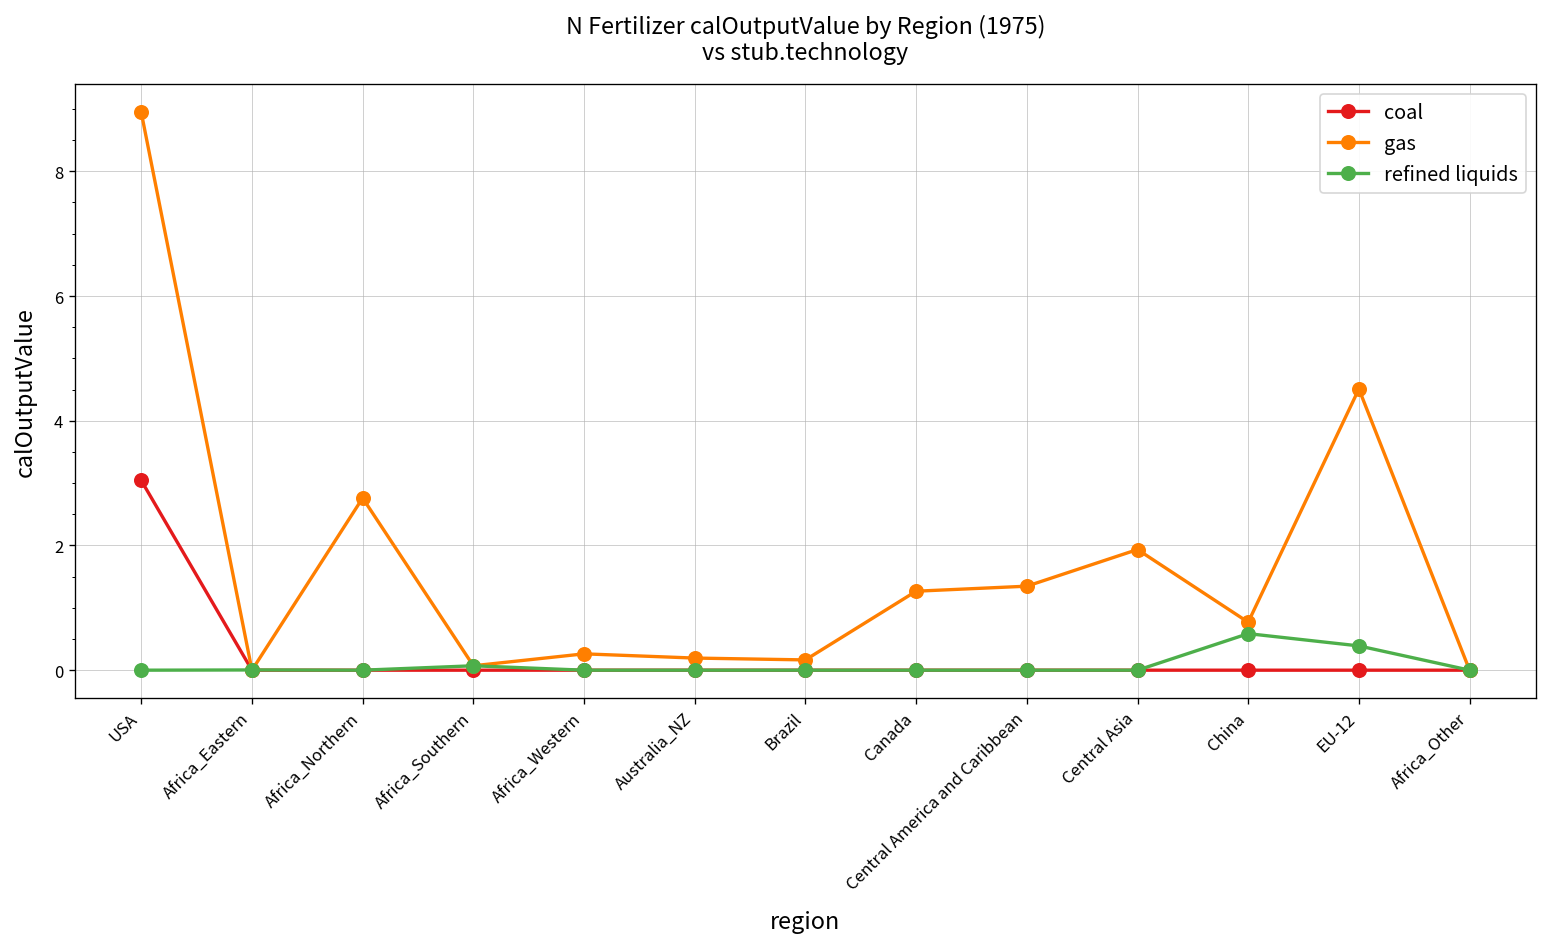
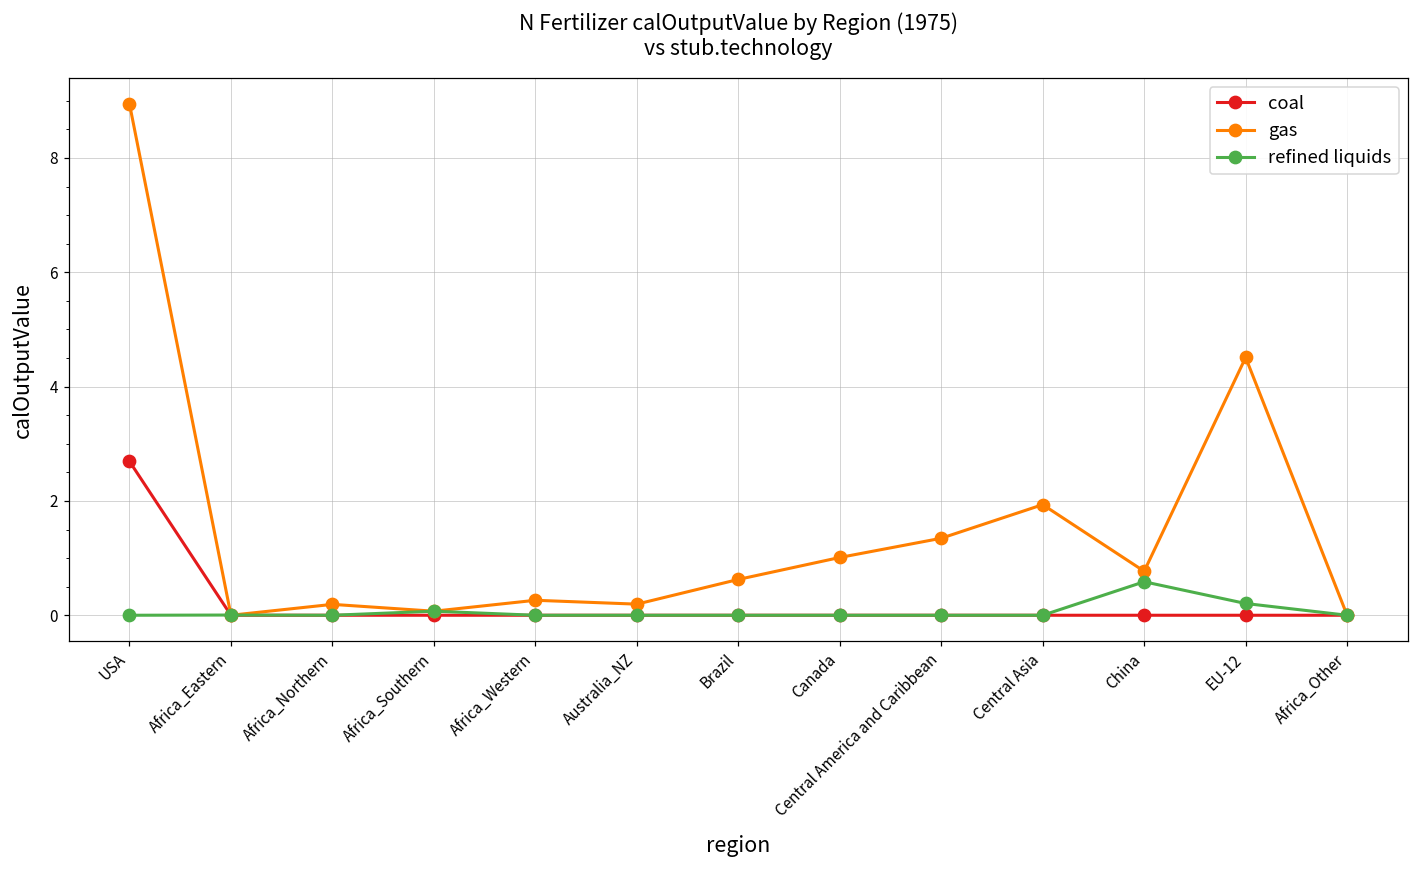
coal, USA: 3.0 -> 2.7
gas, Africa_Northern: 2.8 -> 0.2
gas, Brazil: 0.2 -> 0.6
gas, Canada: 1.3 -> 1.0
refined liquids, EU-12: 0.4 -> 0.2
